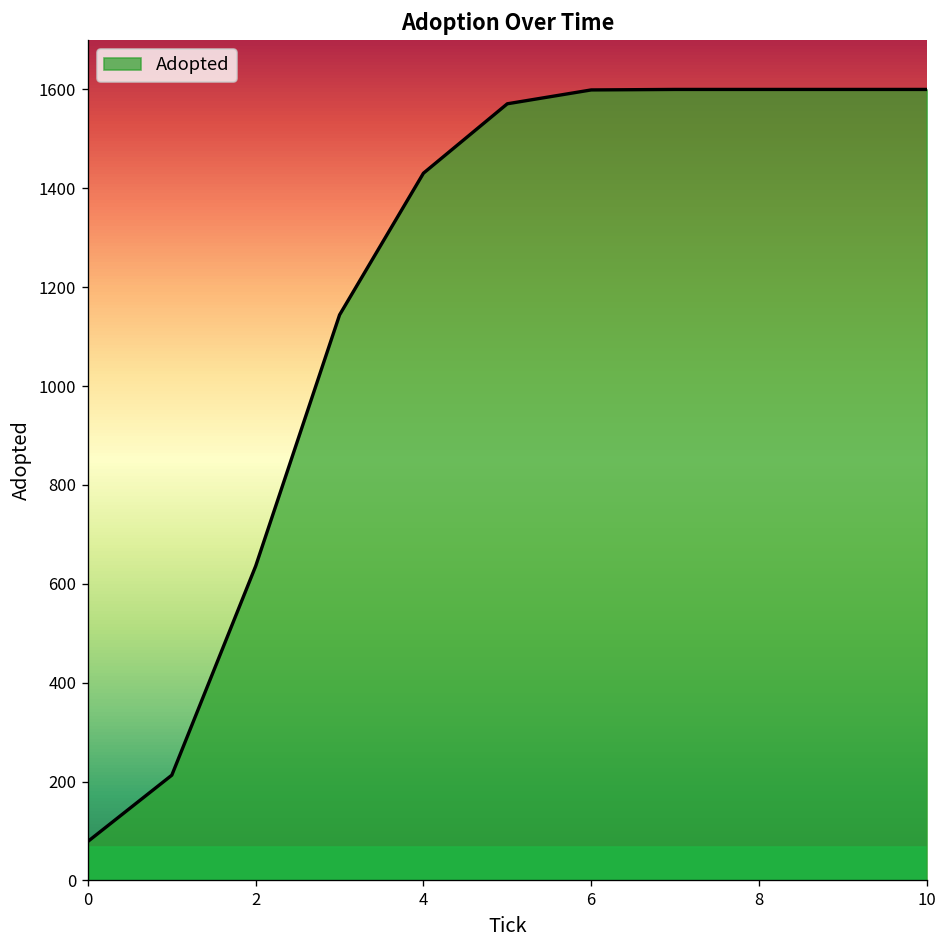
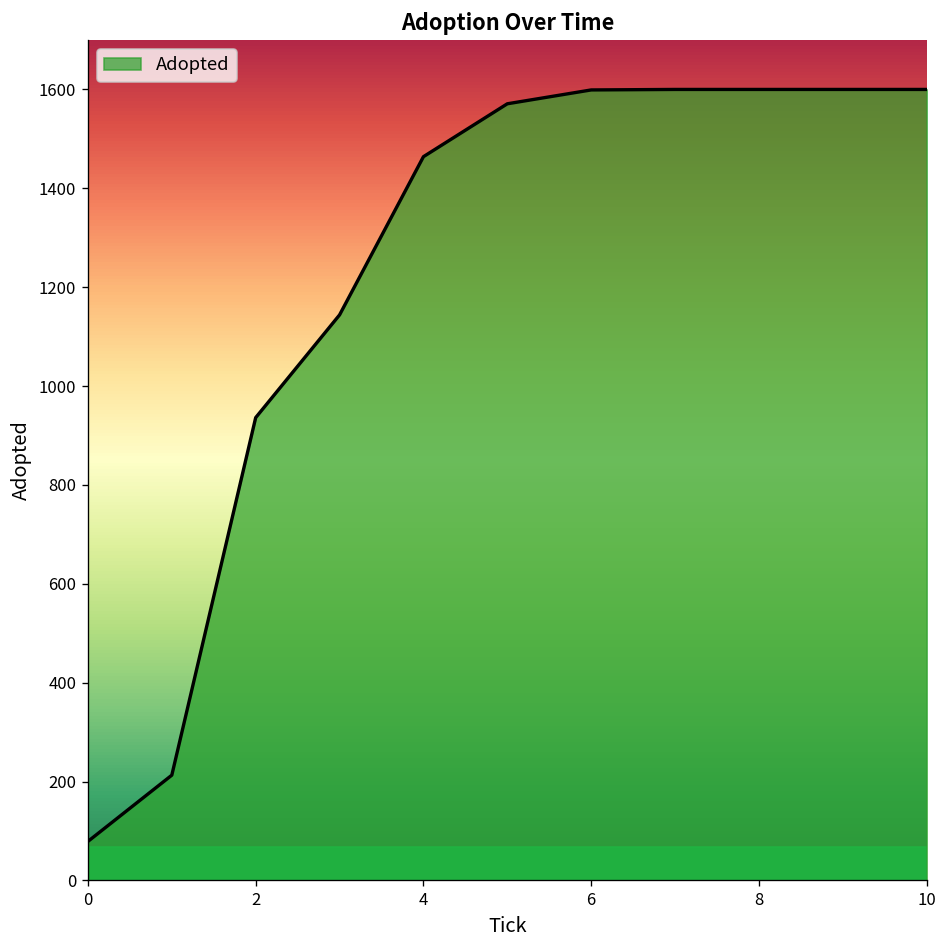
2: 640 -> 940
4: 1430 -> 1460
